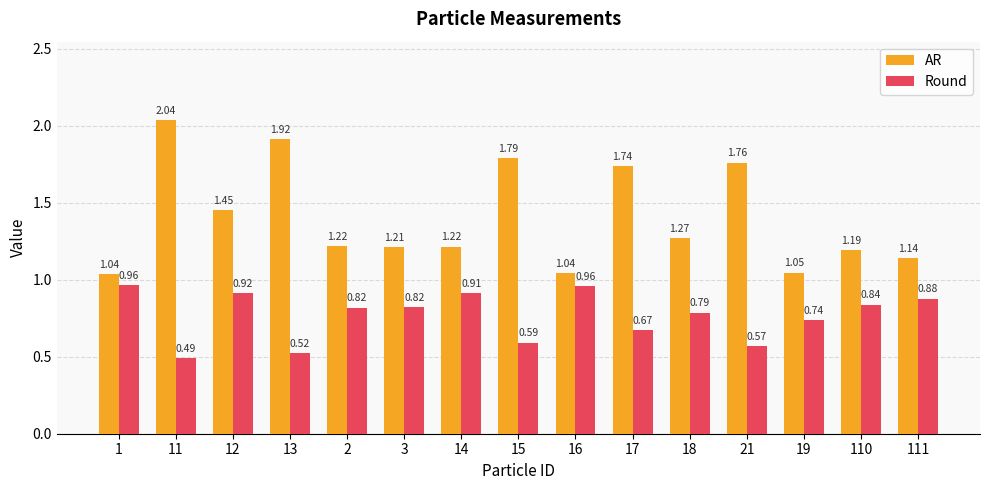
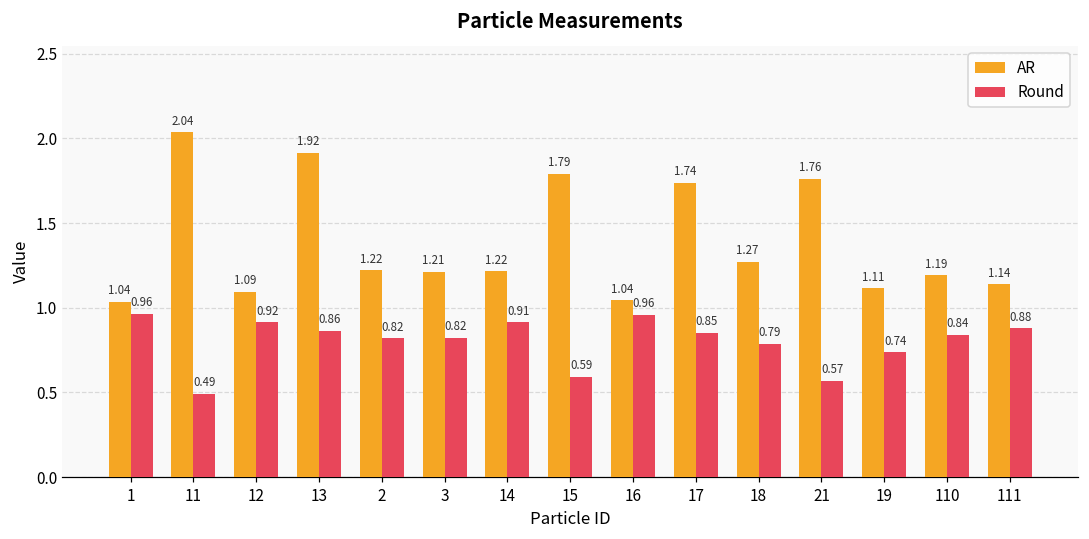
AR, 12: 1.45 -> 1.09
Round, 13: 0.52 -> 0.86
Round, 17: 0.67 -> 0.85
AR, 19: 1.05 -> 1.11
